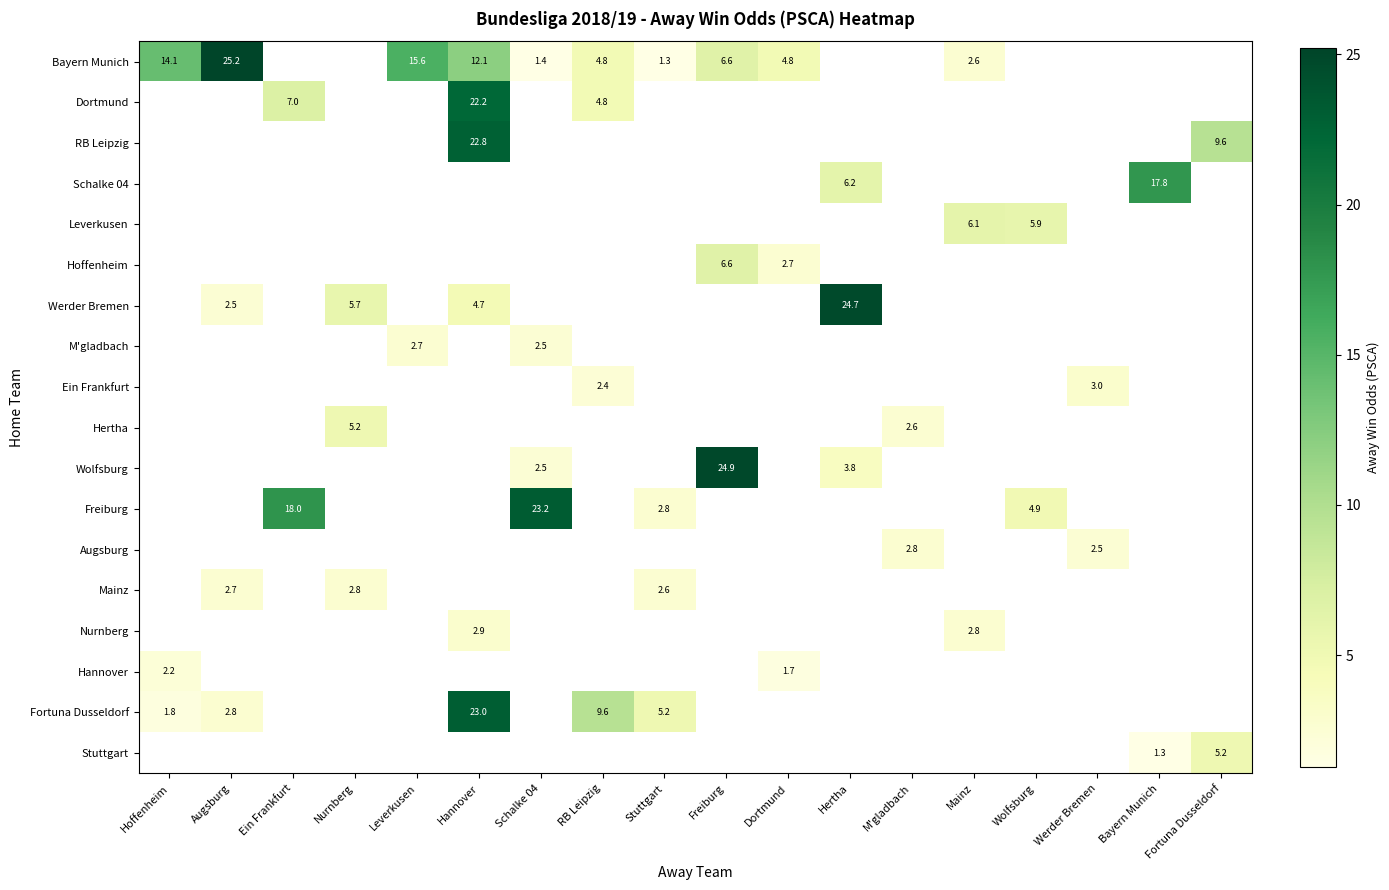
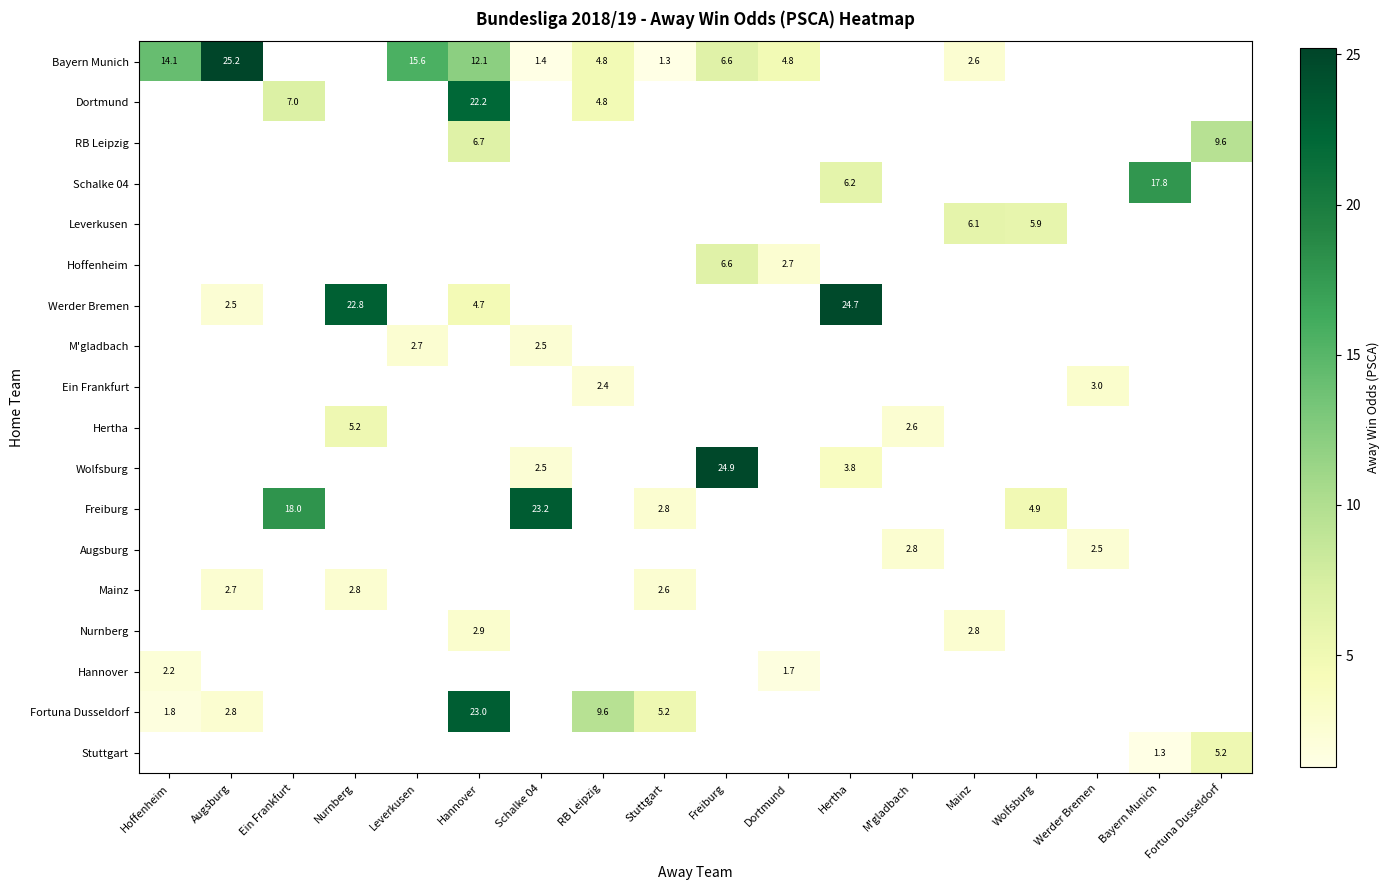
RB Leipzig, Hannover: 22.8 -> 6.7
Werder Bremen, Nurnberg: 5.7 -> 22.8
